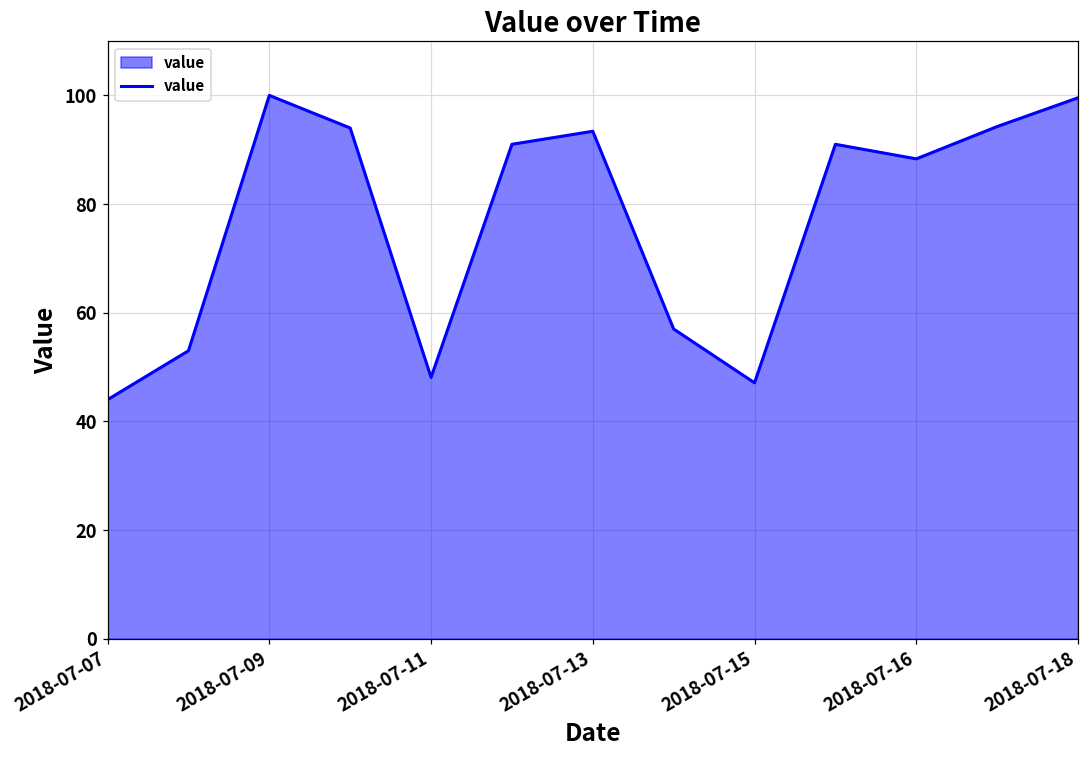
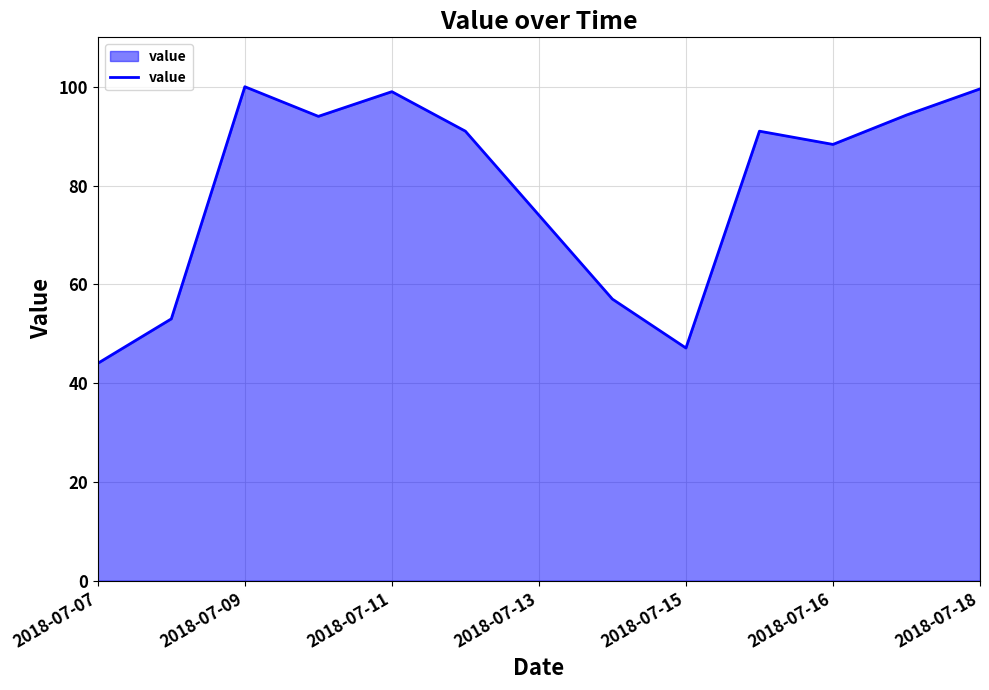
2018-07-11: 48 -> 99
2018-07-13: 93 -> 74
